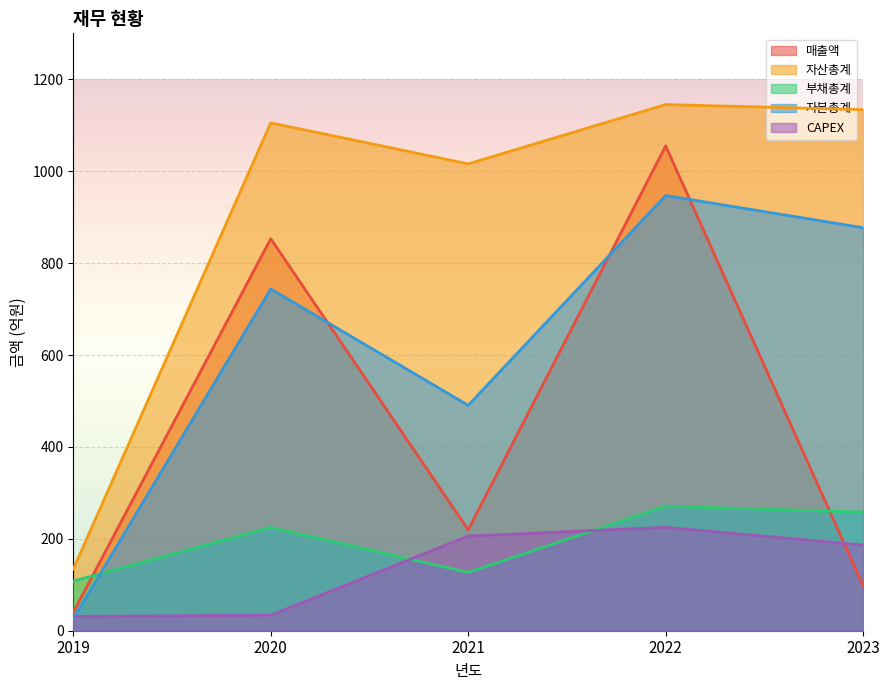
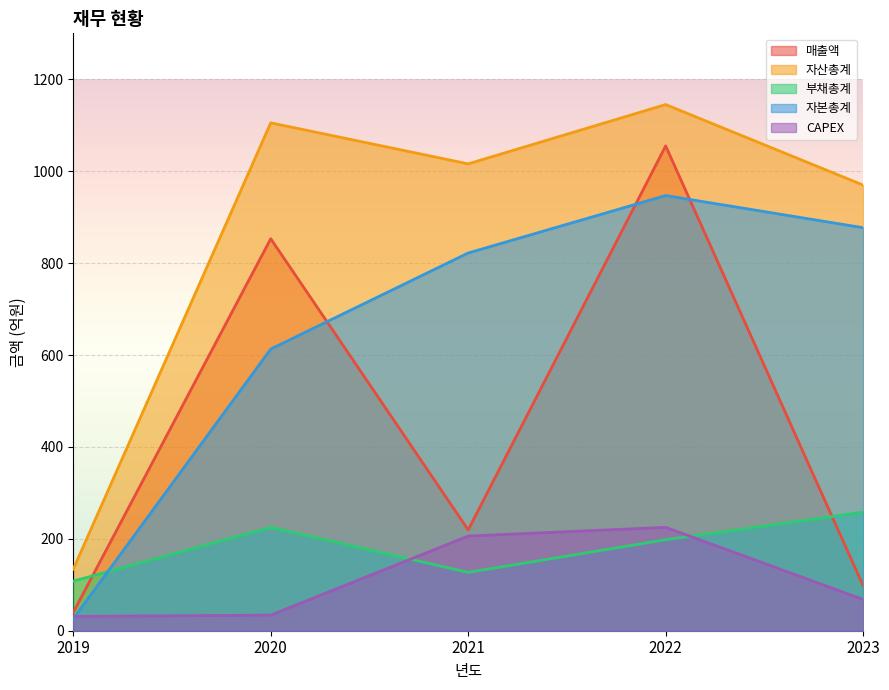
자본총계, 2020: 740 -> 610
자본총계, 2021: 490 -> 820
부채총계, 2022: 270 -> 200
자산총계, 2023: 1130 -> 970
CAPEX, 2023: 190 -> 70
